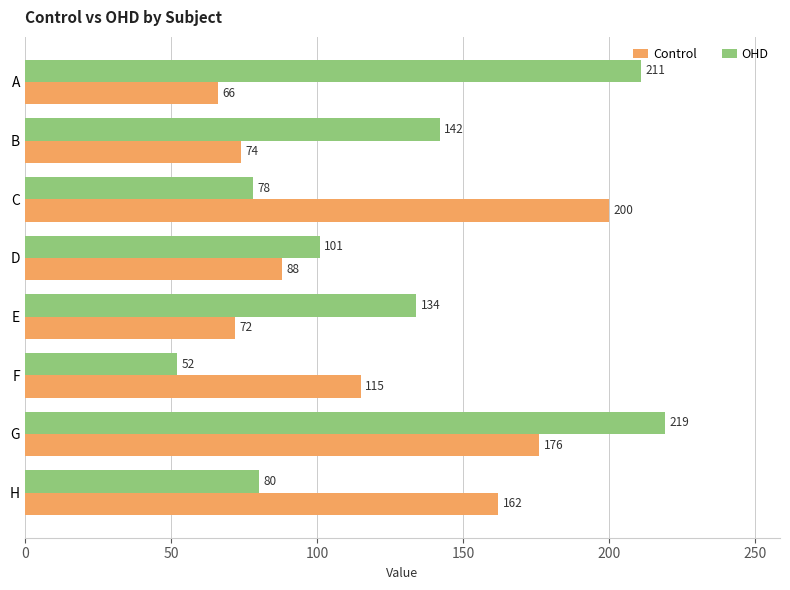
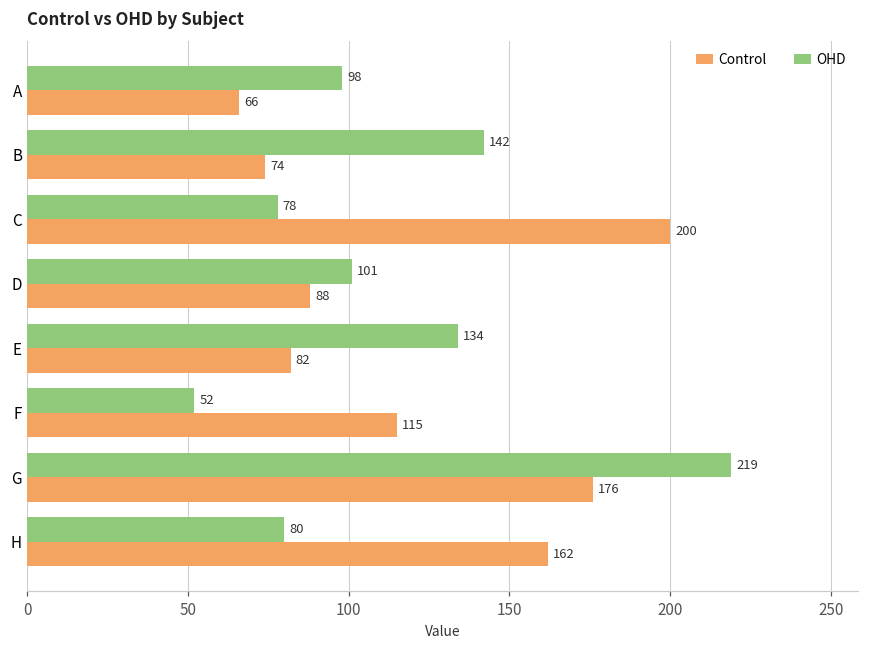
OHD, A: 211 -> 98
Control, E: 72 -> 82
